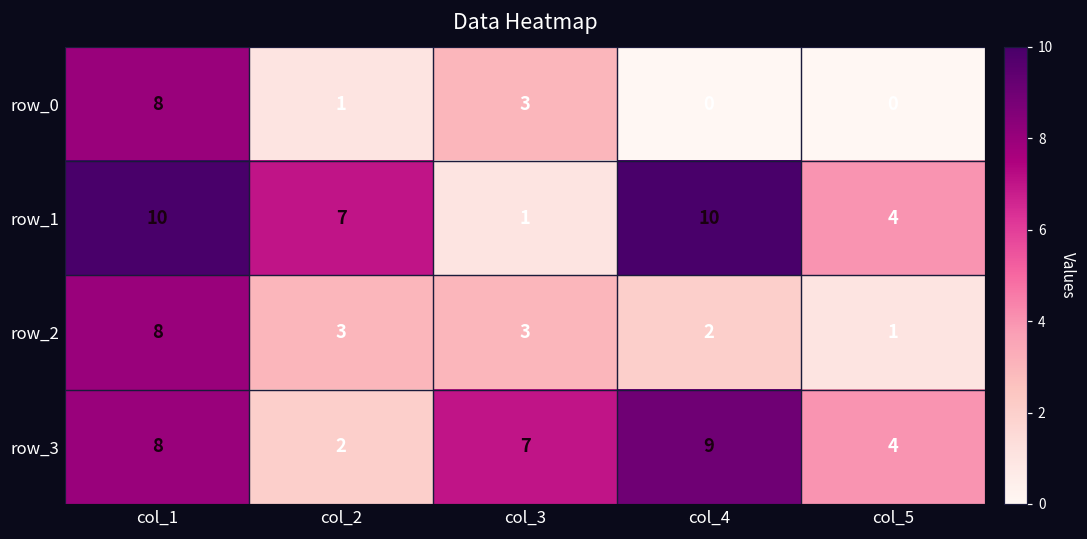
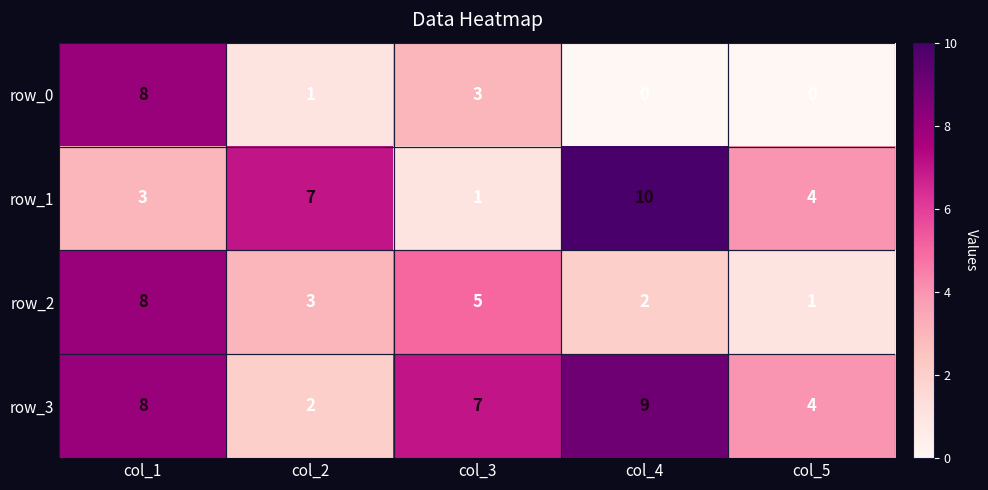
row_1, col_1: 10 -> 3
row_2, col_3: 3 -> 5
